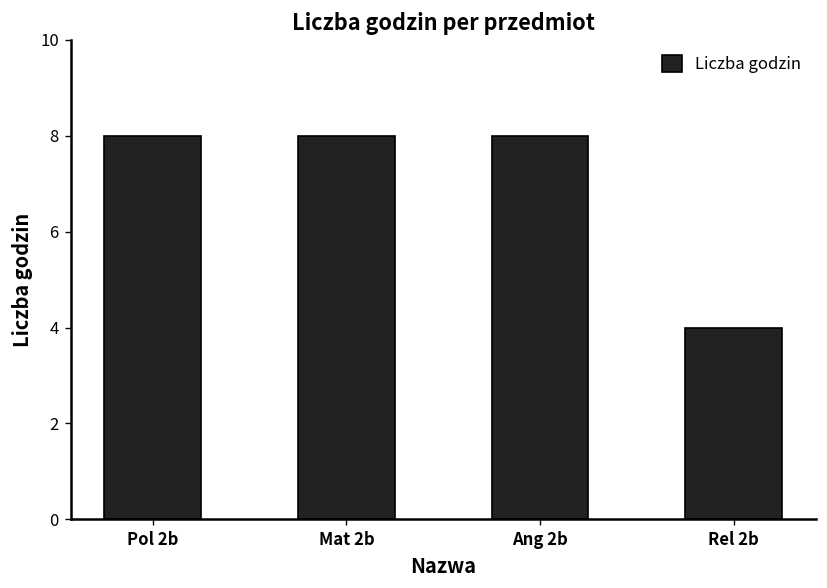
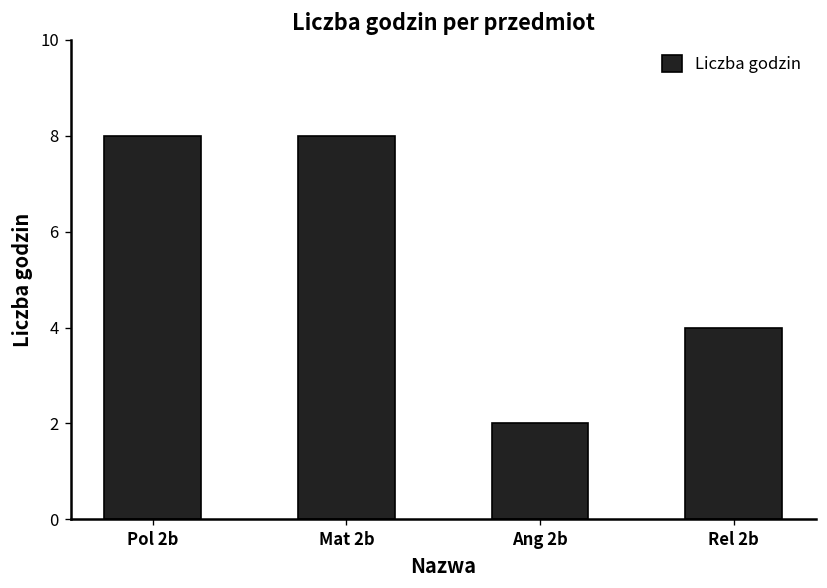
Ang 2b: 8 -> 2
